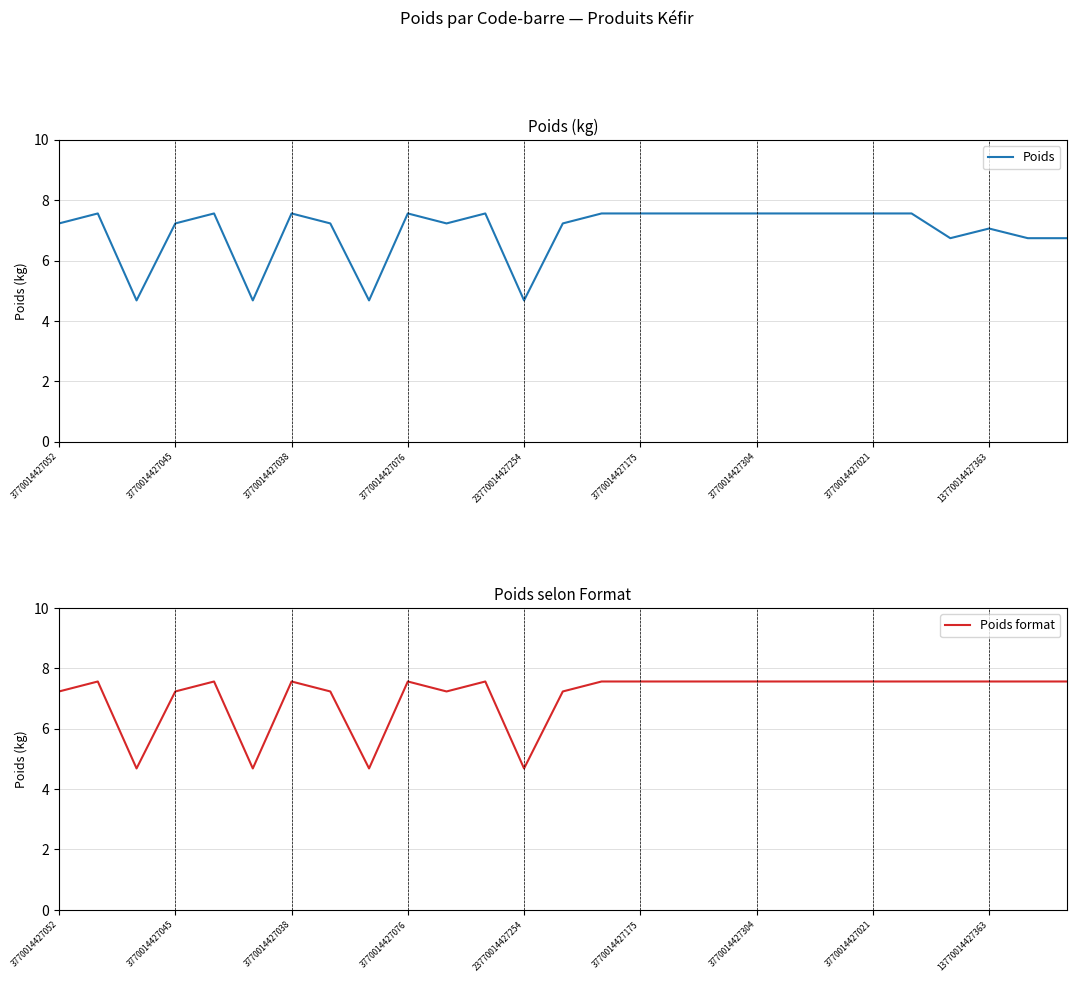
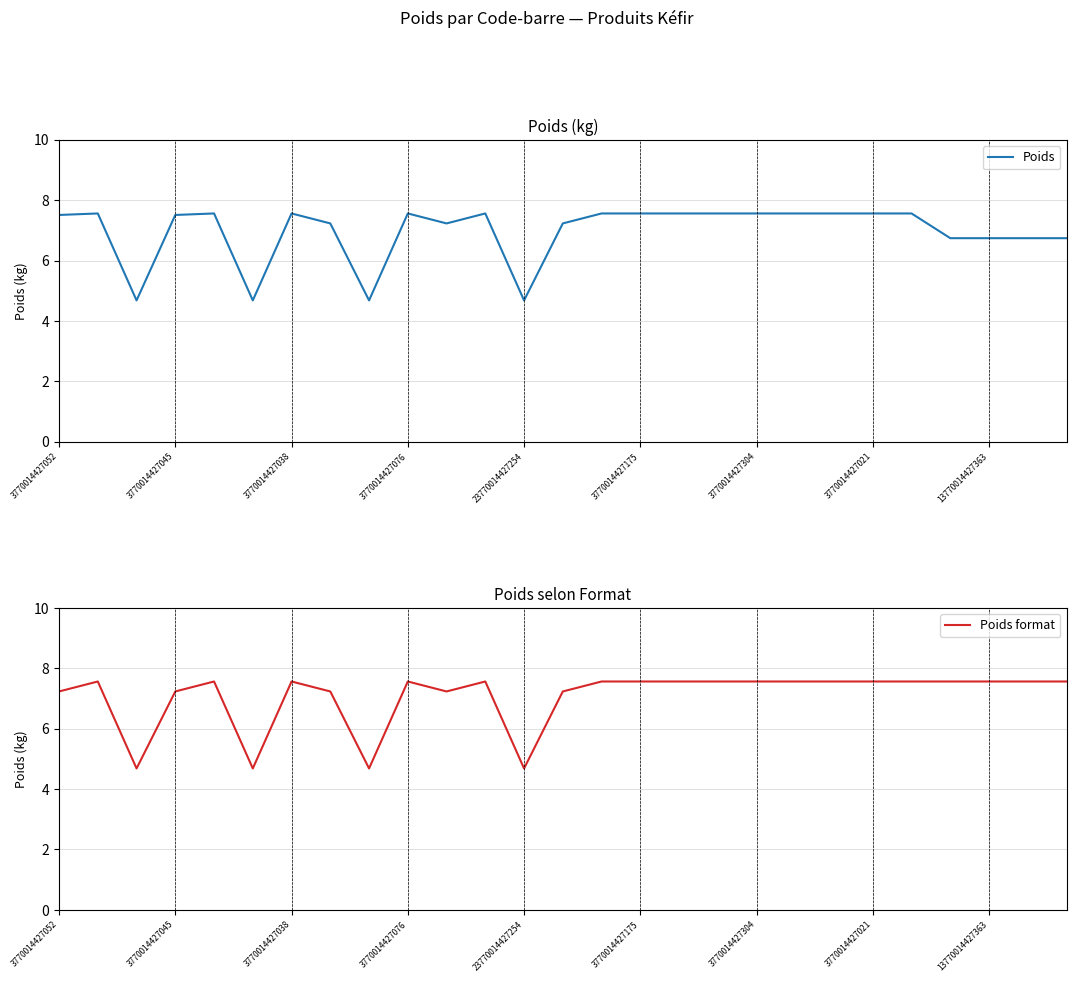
Poids (kg), 3770014427052: 7.2 -> 7.5
Poids (kg), 3770014427045: 7.2 -> 7.5
Poids (kg), 13770014427363: 7.1 -> 6.7
